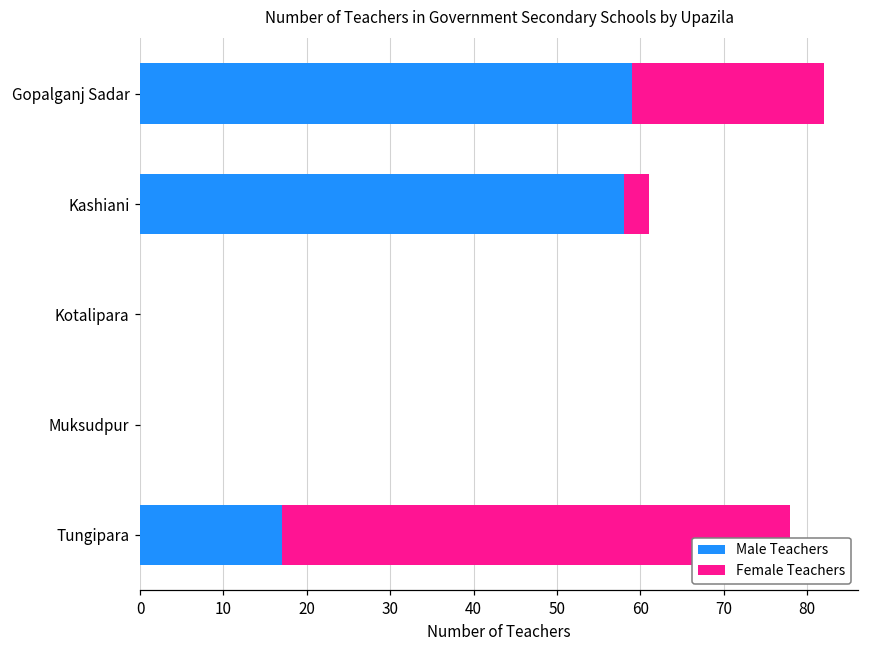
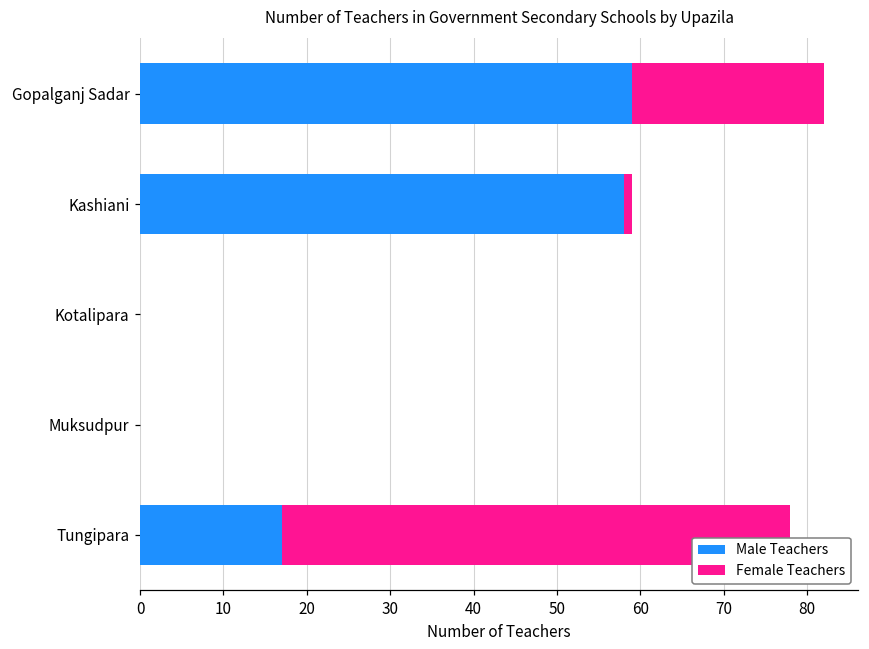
Female Teachers, Kashiani: 3 -> 1
